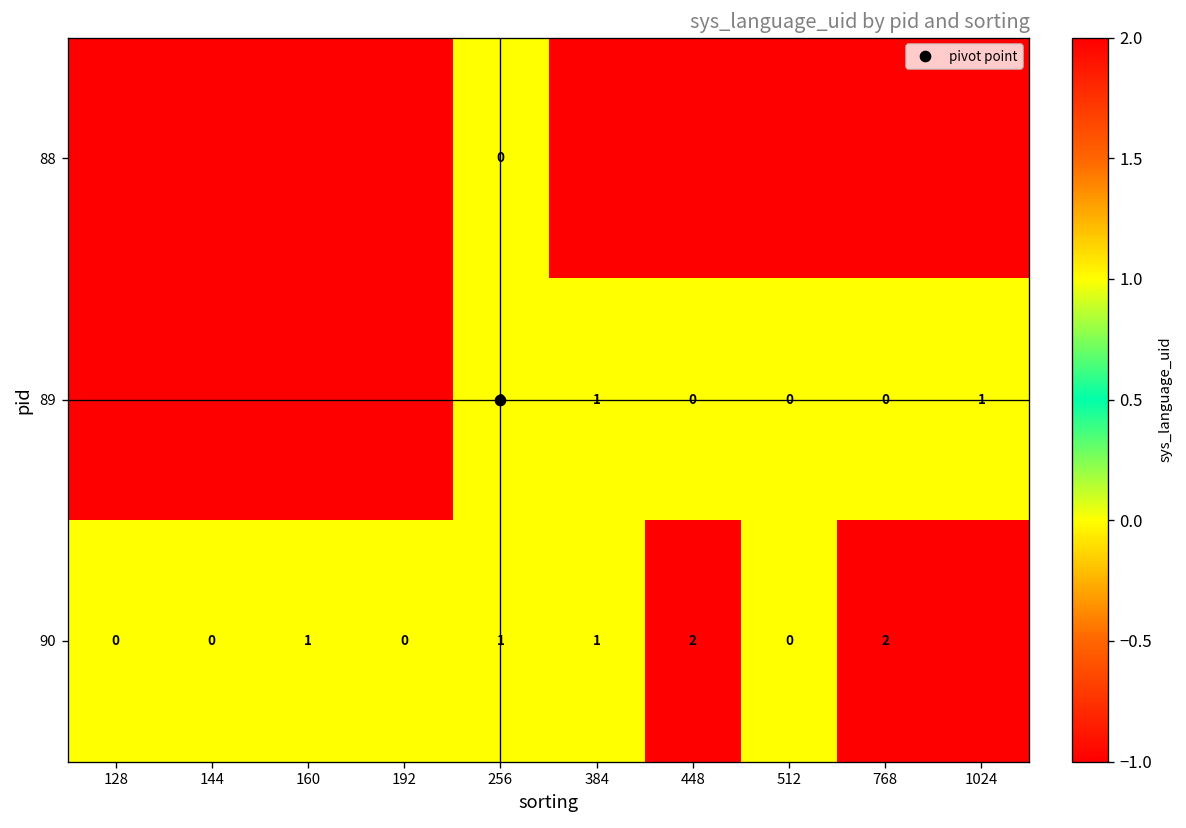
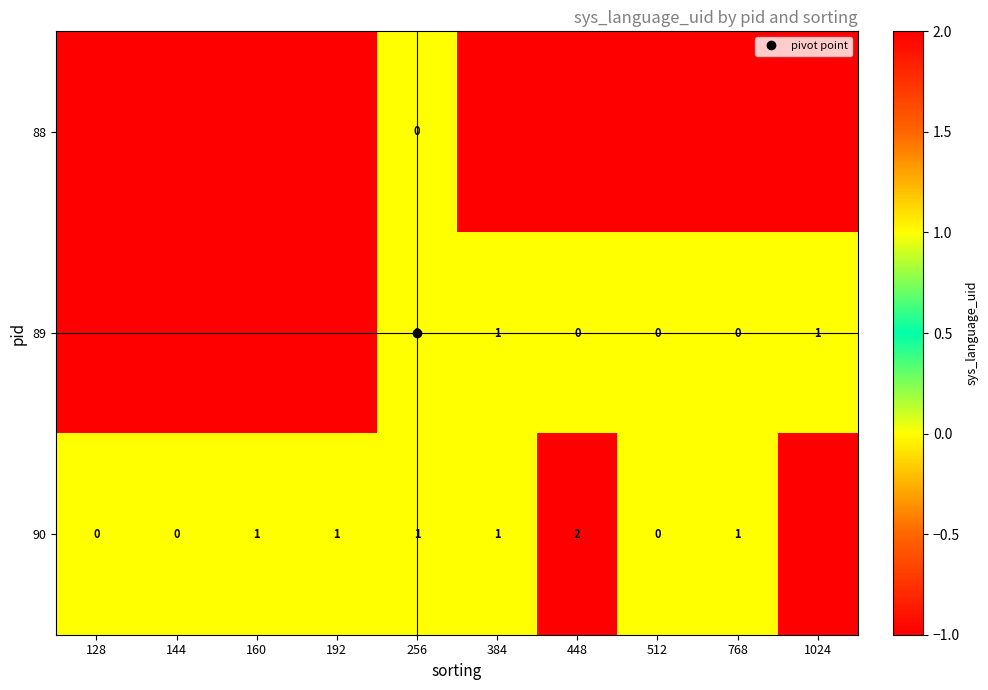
90, 192: 0 -> 1
90, 768: 2 -> 1
